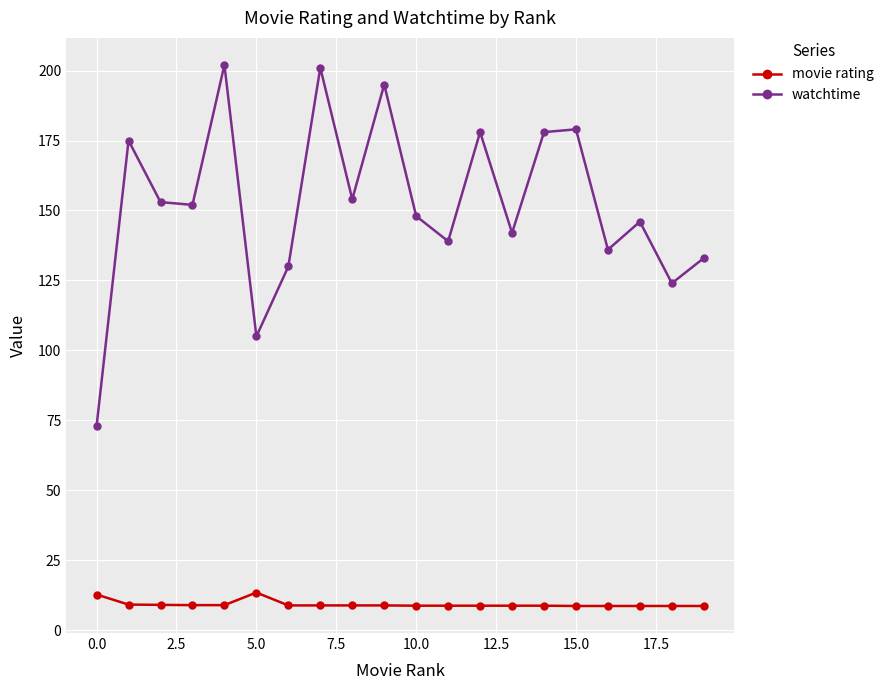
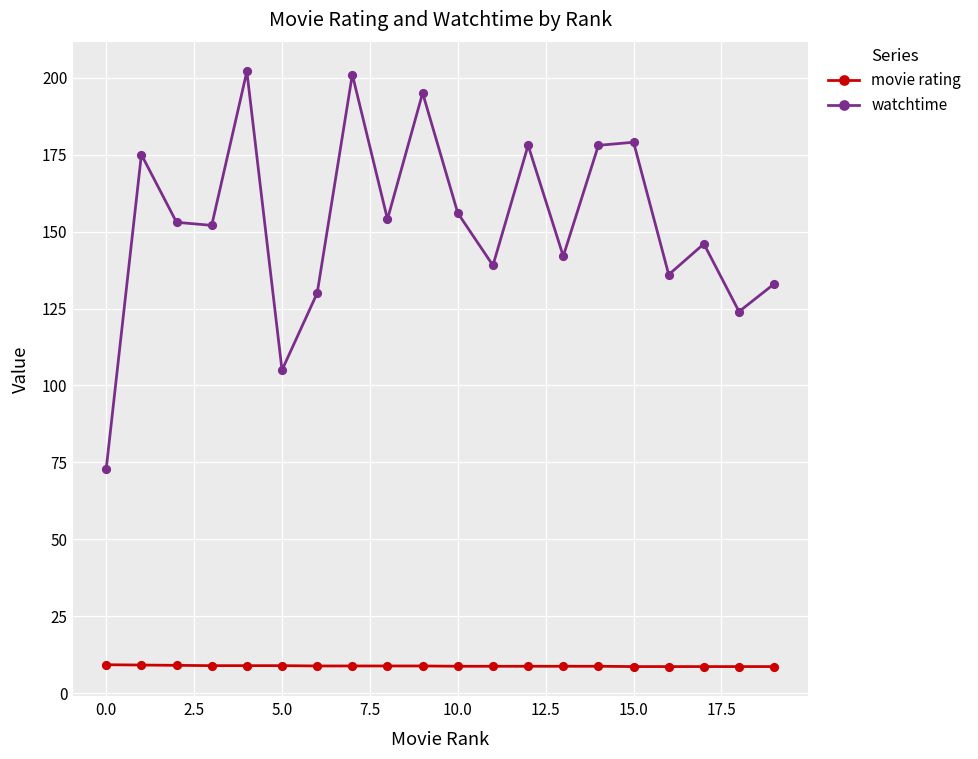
movie rating, 0.0: 13 -> 9
movie rating, 5.0: 14 -> 9
watchtime, 10.0: 148 -> 156
